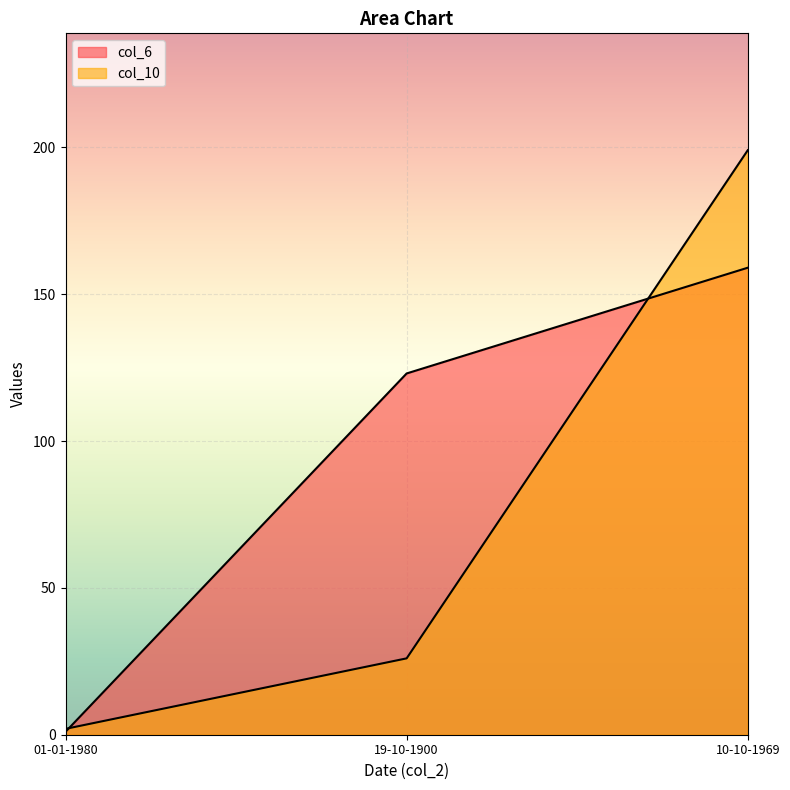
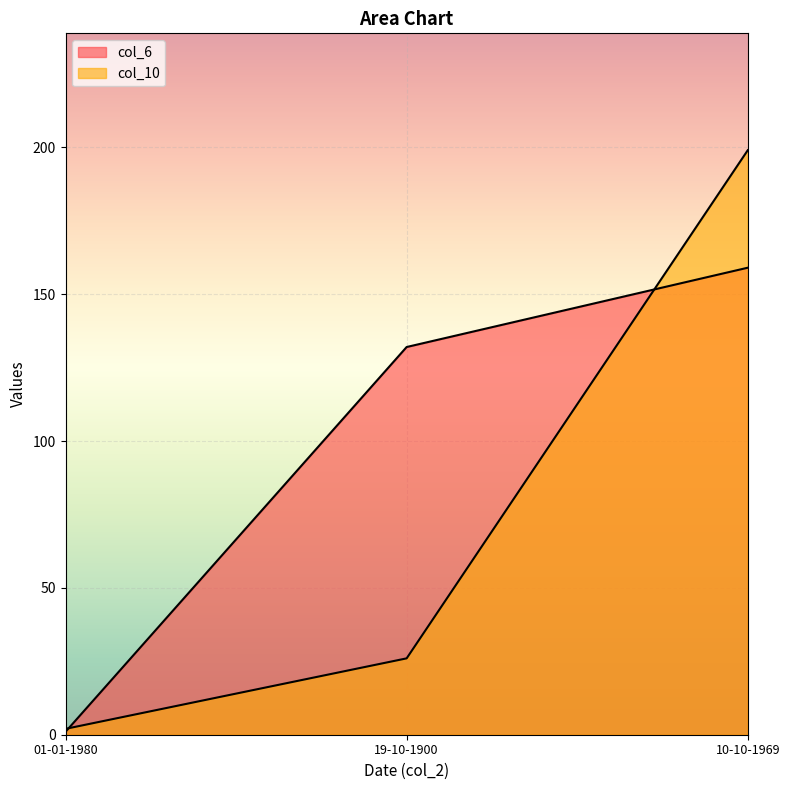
col_6, 19-10-1900: 123 -> 132
